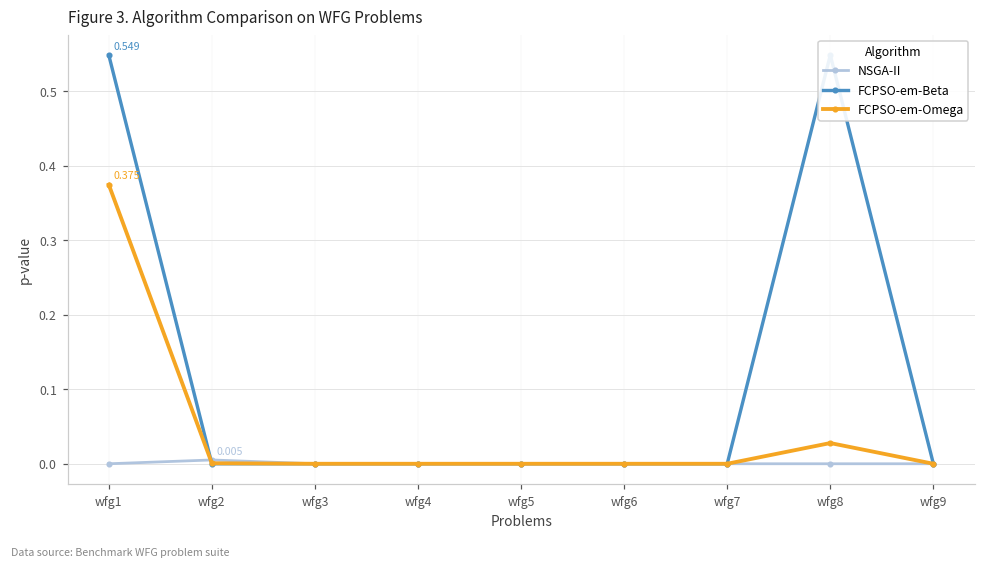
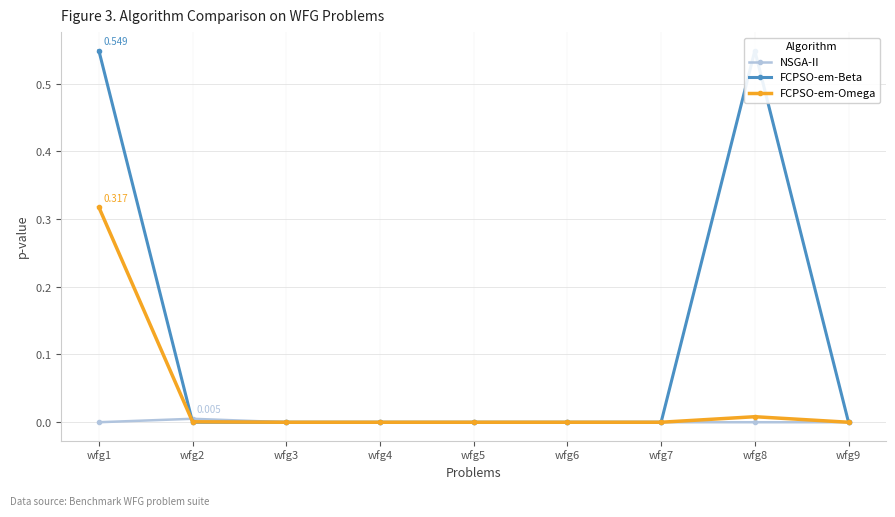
FCPSO-em-Omega, wfg1: 0.375 -> 0.317
FCPSO-em-Omega, wfg8: 0.03 -> 0.01
